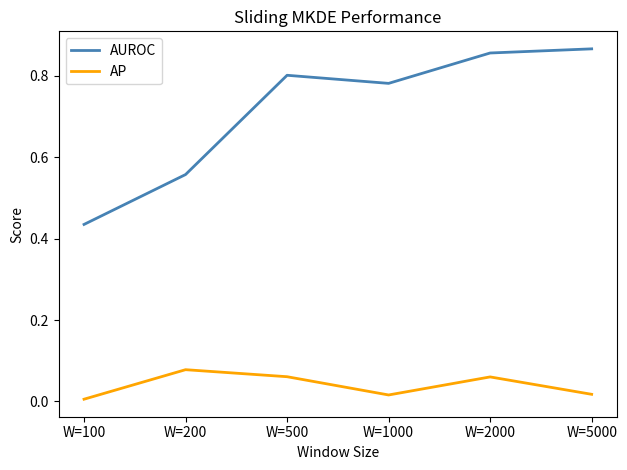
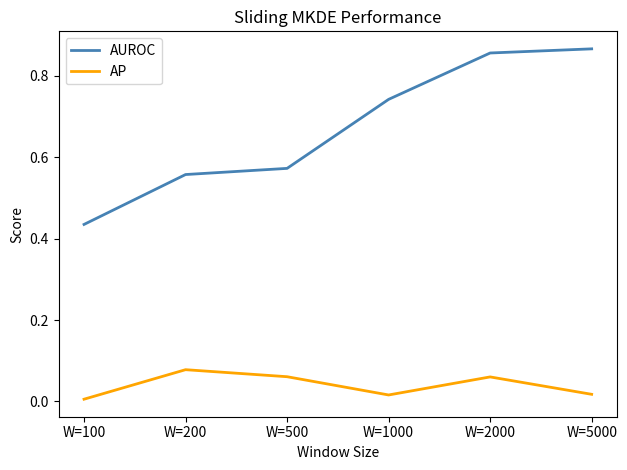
AUROC, W=500: 0.80 -> 0.57
AUROC, W=1000: 0.78 -> 0.74
